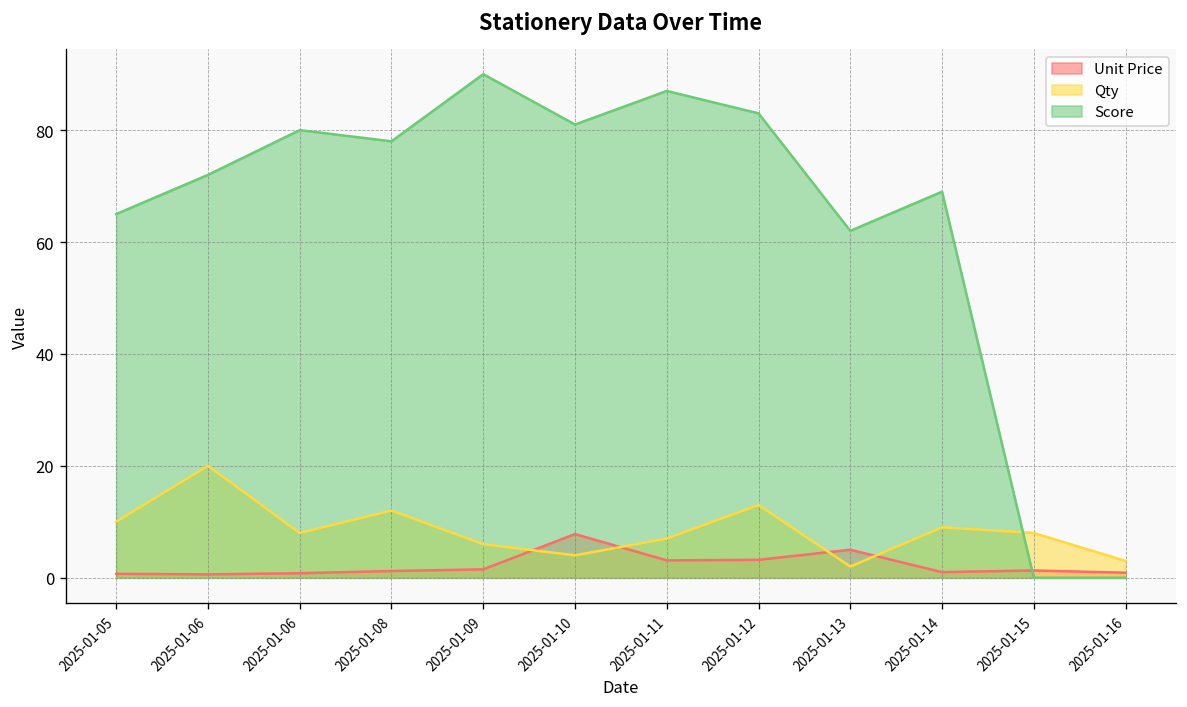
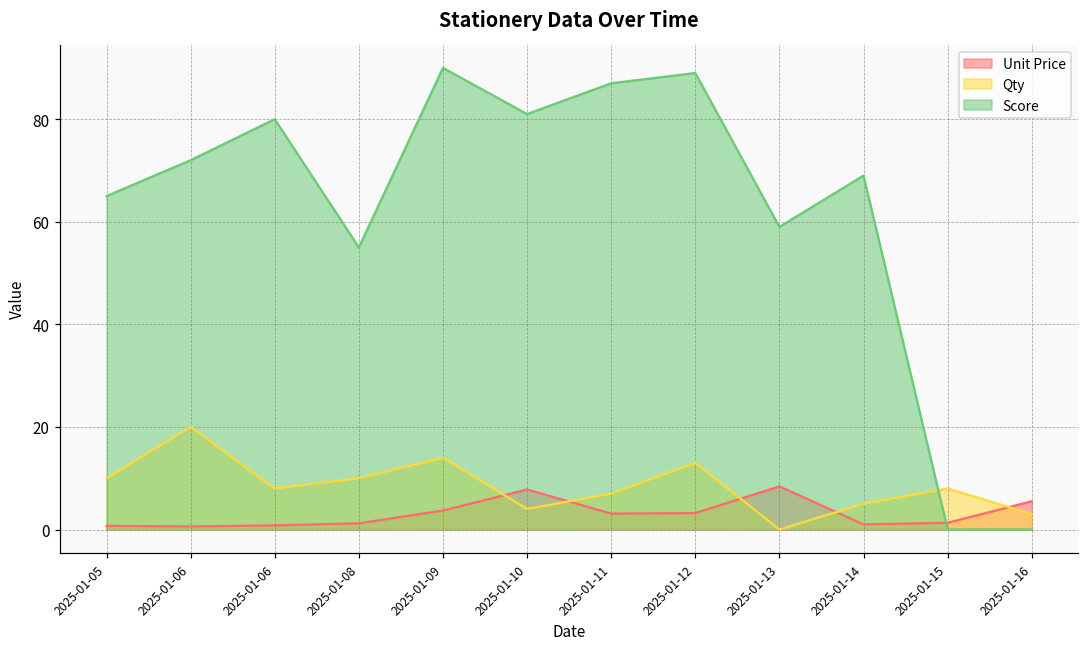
Qty, 2025-01-08: 12 -> 10
Score, 2025-01-08: 78 -> 55
Unit Price, 2025-01-09: 2 -> 4
Qty, 2025-01-09: 6 -> 14
Score, 2025-01-12: 83 -> 89
Unit Price, 2025-01-13: 5 -> 8
Qty, 2025-01-13: 2 -> 0
Score, 2025-01-13: 62 -> 59
Qty, 2025-01-14: 9 -> 5
Unit Price, 2025-01-16: 1 -> 6
